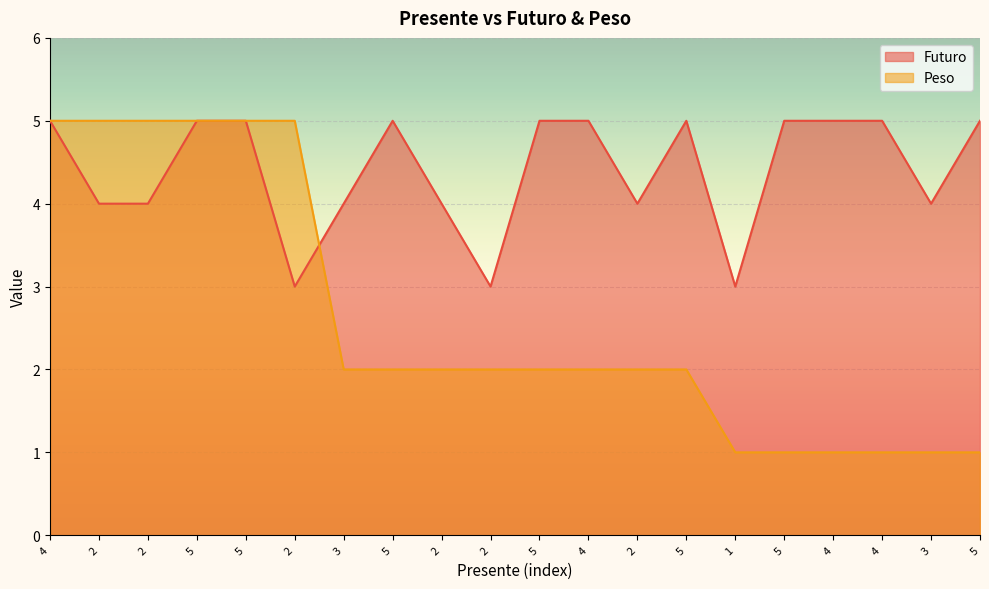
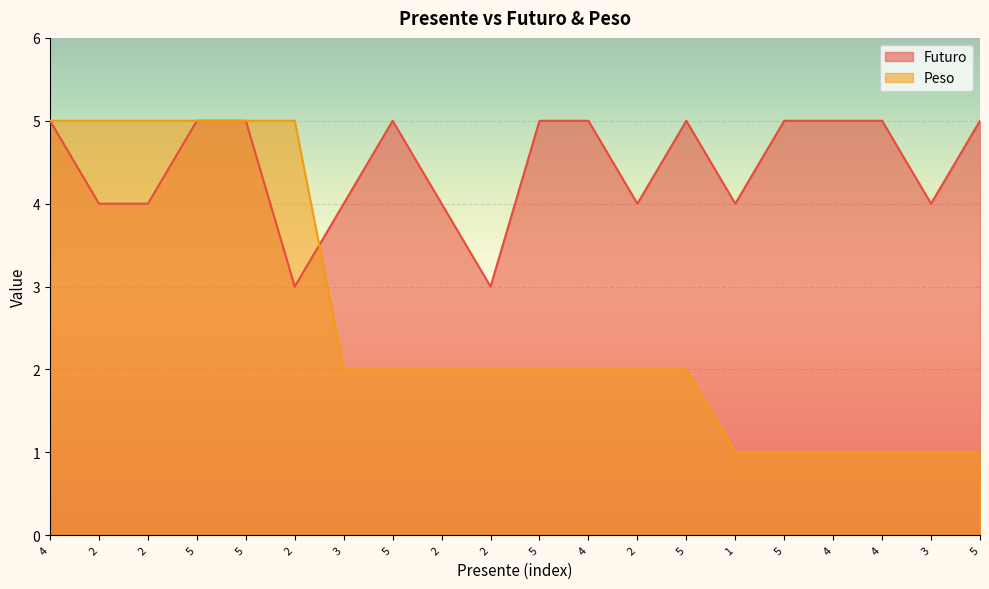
Futuro, 1: 3 -> 4
